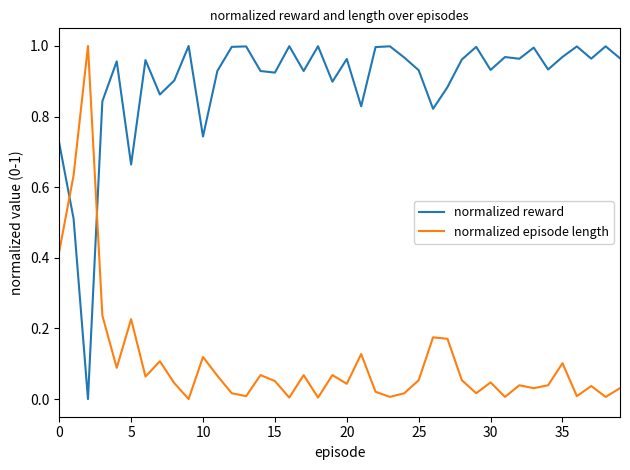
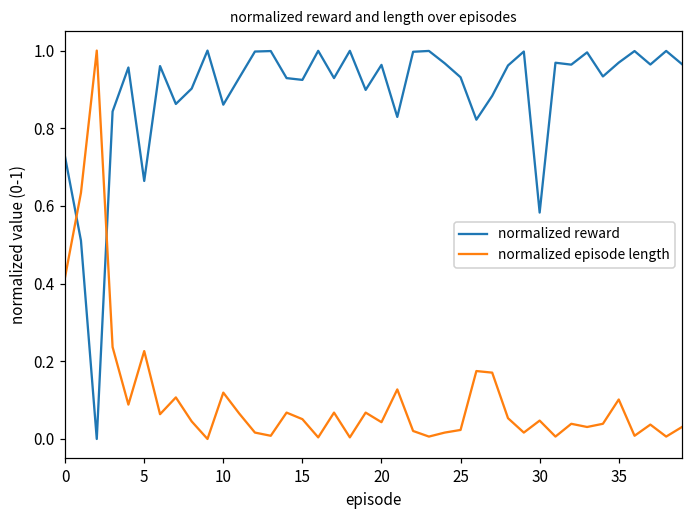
normalized reward, 10: 0.74 -> 0.86
normalized episode length, 25: 0.05 -> 0.02
normalized reward, 30: 0.93 -> 0.58
